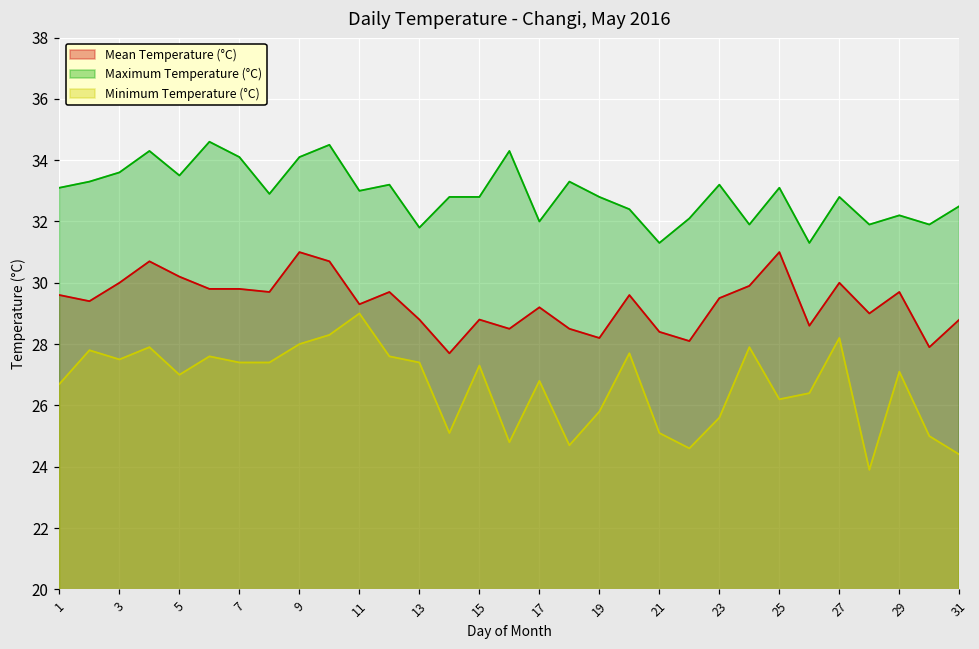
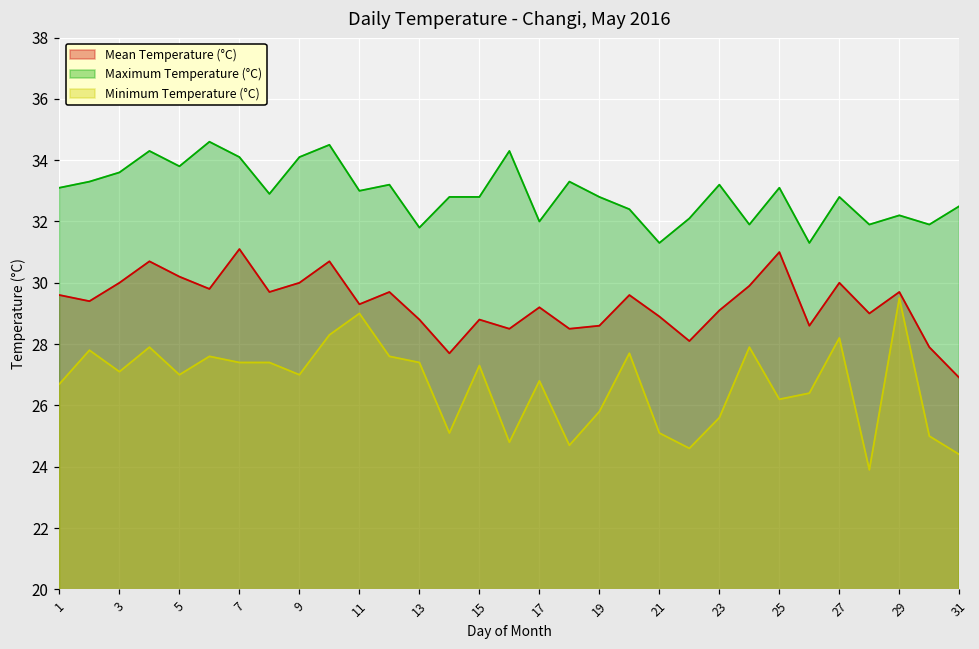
Minimum Temperature (°C), 3: 27.5 -> 27.1
Maximum Temperature (°C), 5: 33.5 -> 33.8
Mean Temperature (°C), 7: 29.8 -> 31.1
Mean Temperature (°C), 9: 31 -> 30
Minimum Temperature (°C), 9: 28 -> 27
Mean Temperature (°C), 19: 28.2 -> 28.6
Mean Temperature (°C), 21: 28.4 -> 28.9
Mean Temperature (°C), 23: 29.5 -> 29.1
Minimum Temperature (°C), 29: 27.1 -> 29.5
Mean Temperature (°C), 31: 28.8 -> 26.9
